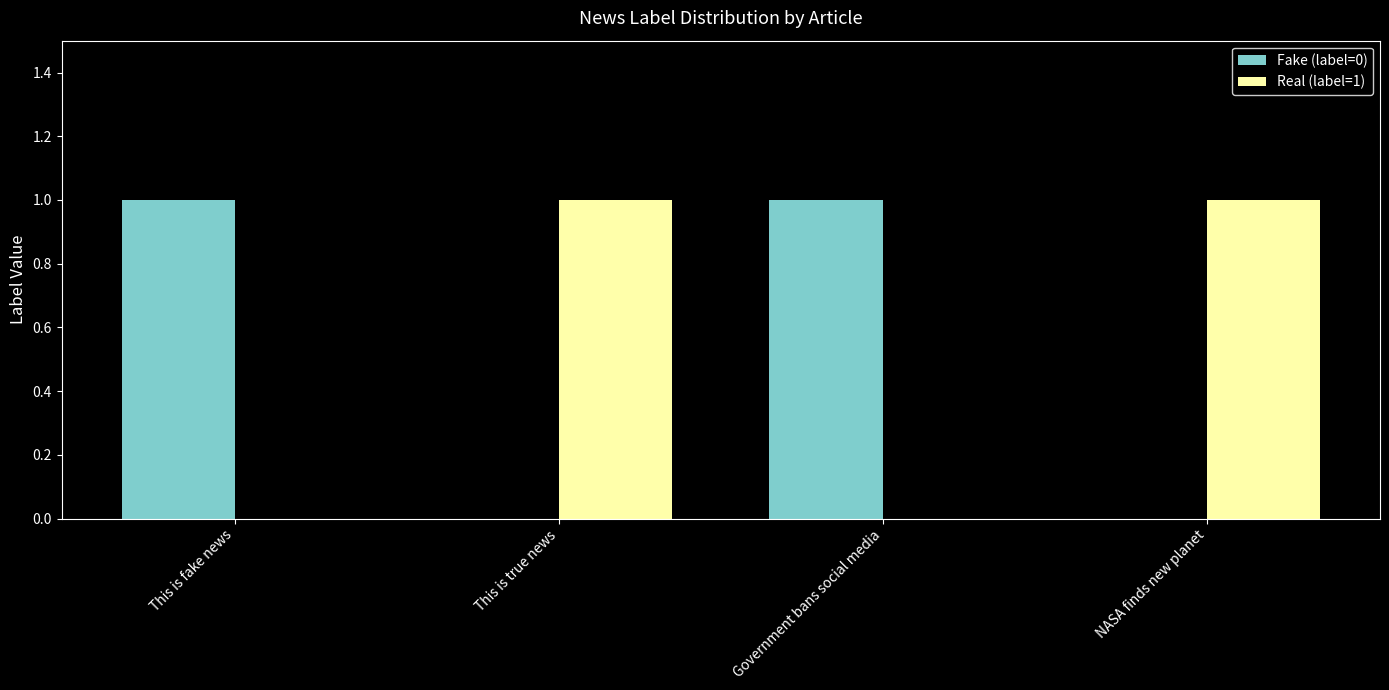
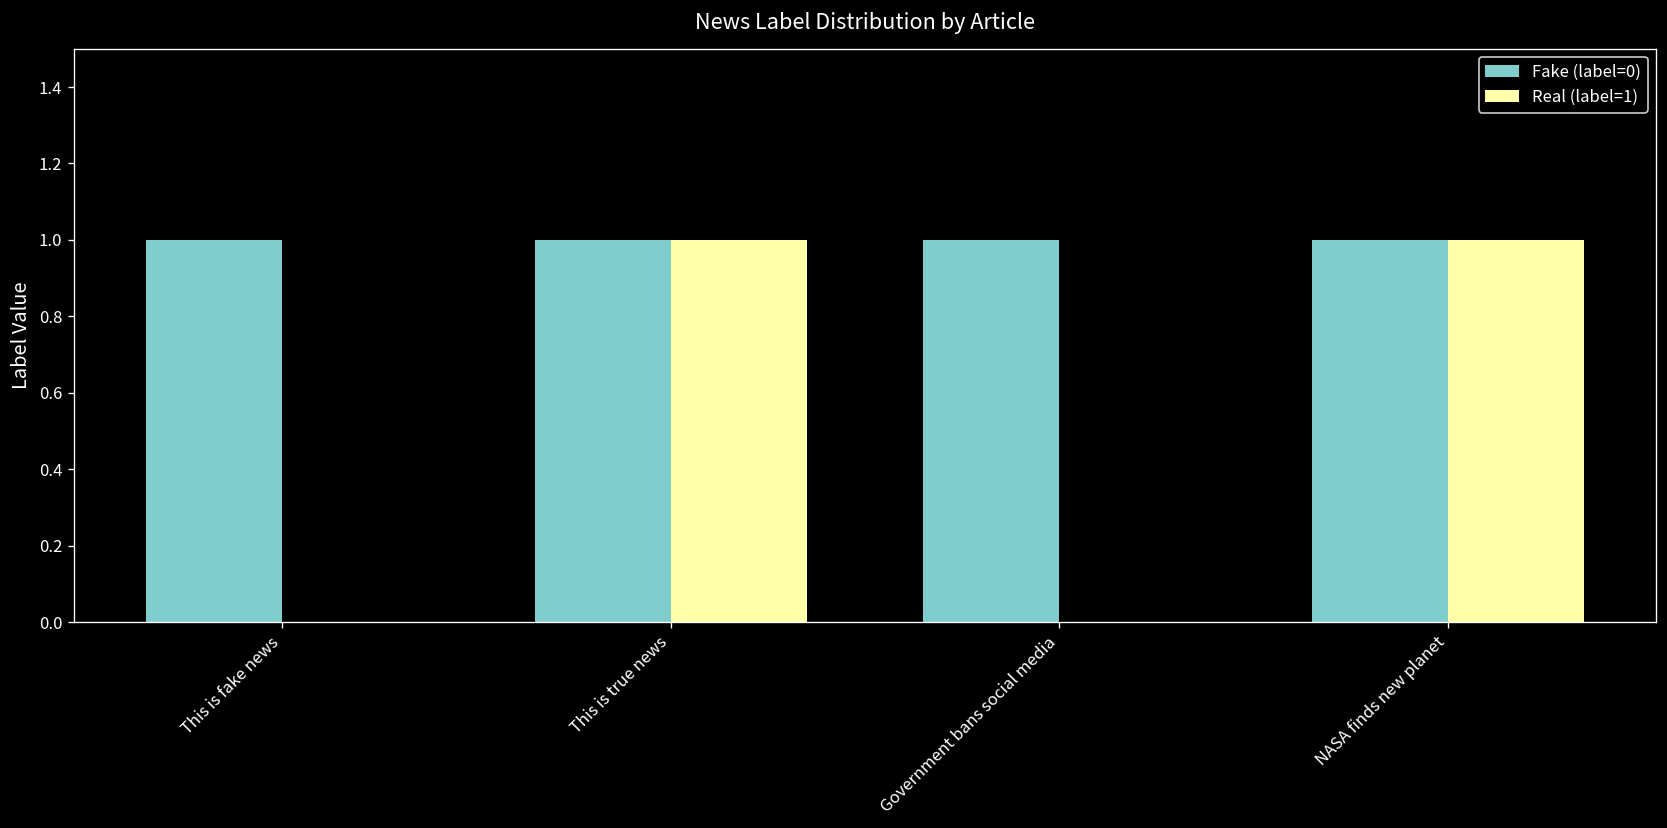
Fake (label=0), This is true news: 0 -> 1
Fake (label=0), NASA finds new planet: 0 -> 1
